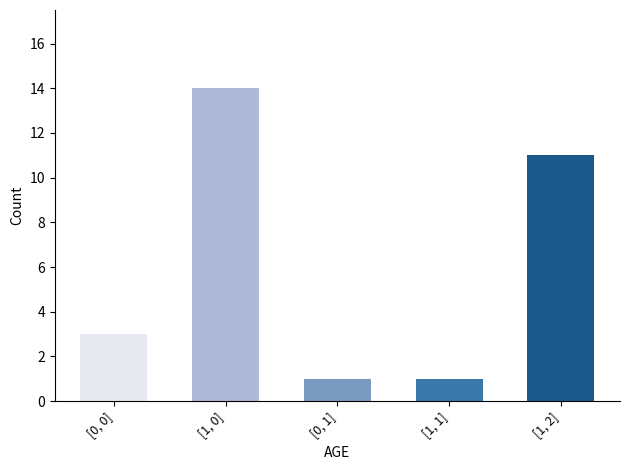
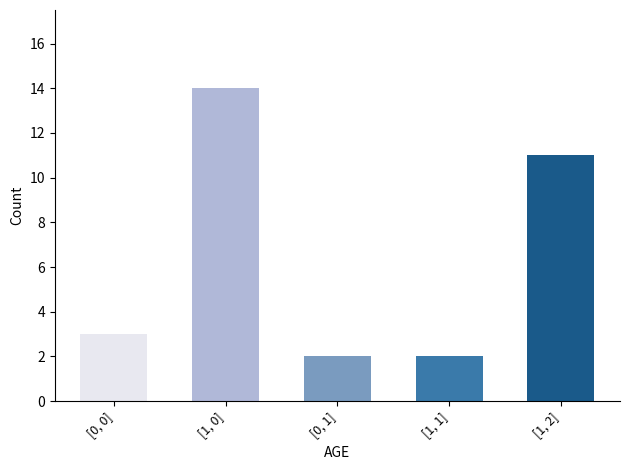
[0, 1]: 1 -> 2
[1, 1]: 1 -> 2
